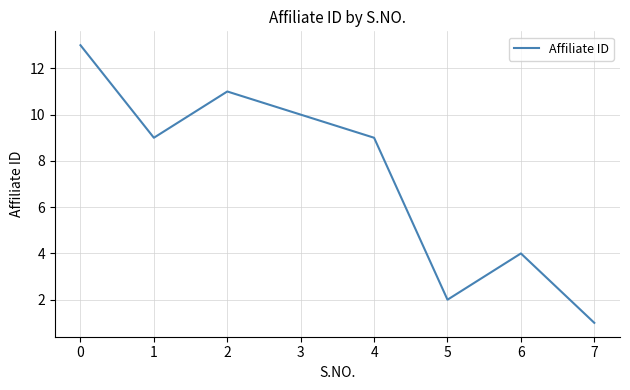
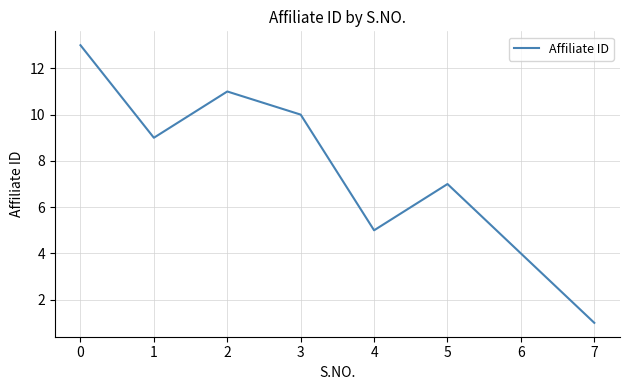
4: 9 -> 5
5: 2 -> 7
